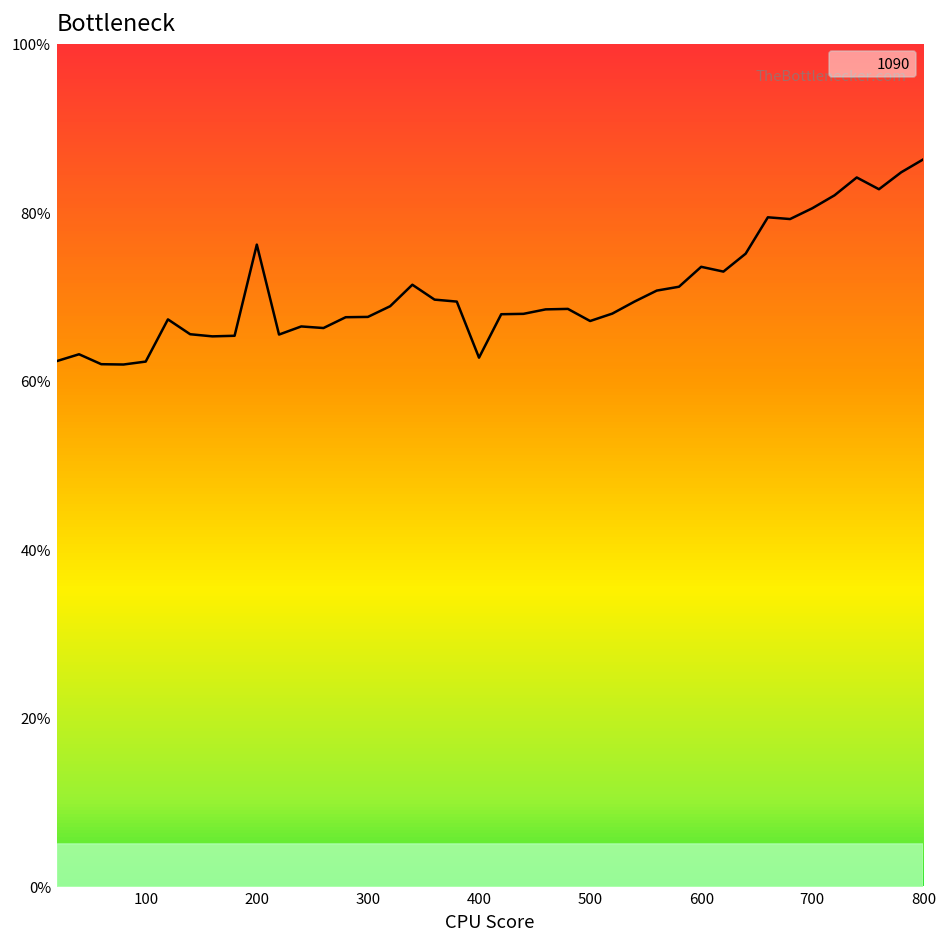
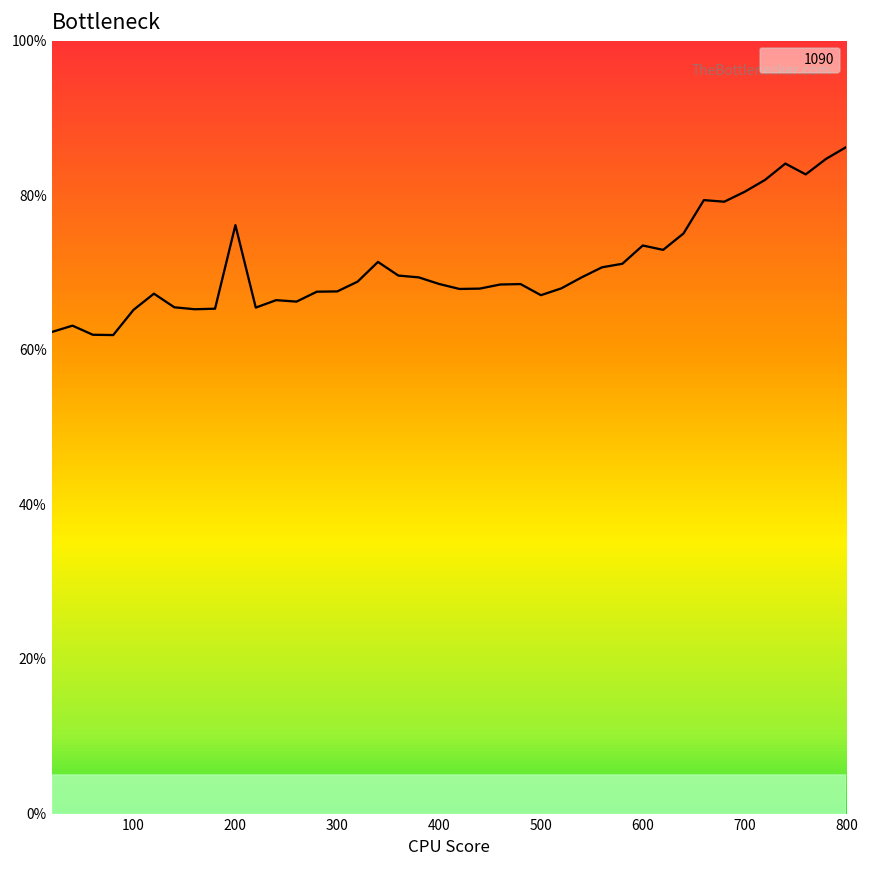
100: 62% -> 65%
400: 63% -> 69%
